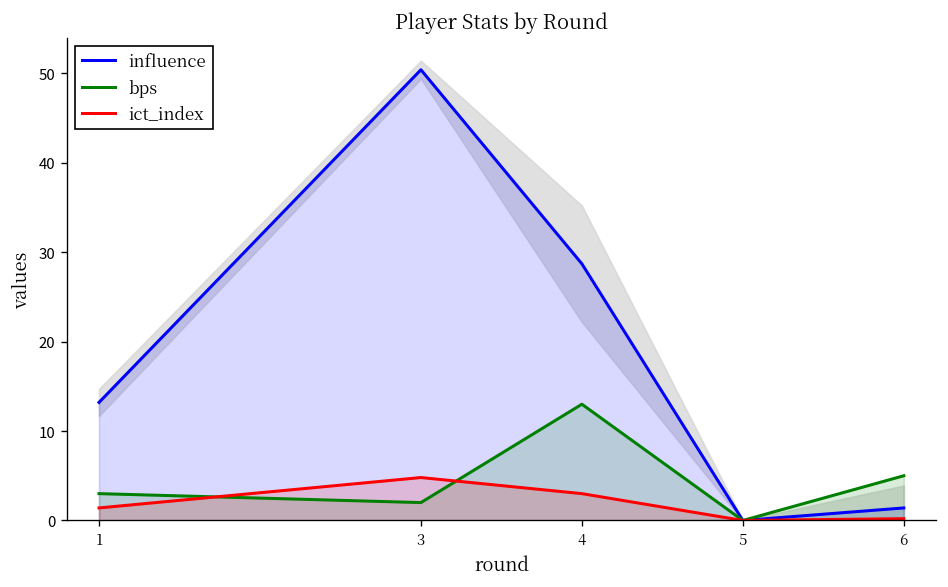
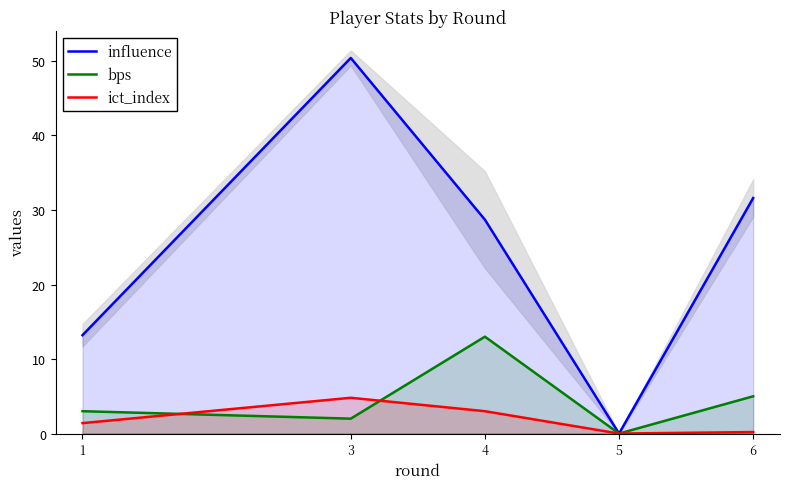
influence, 6: 1 -> 32
